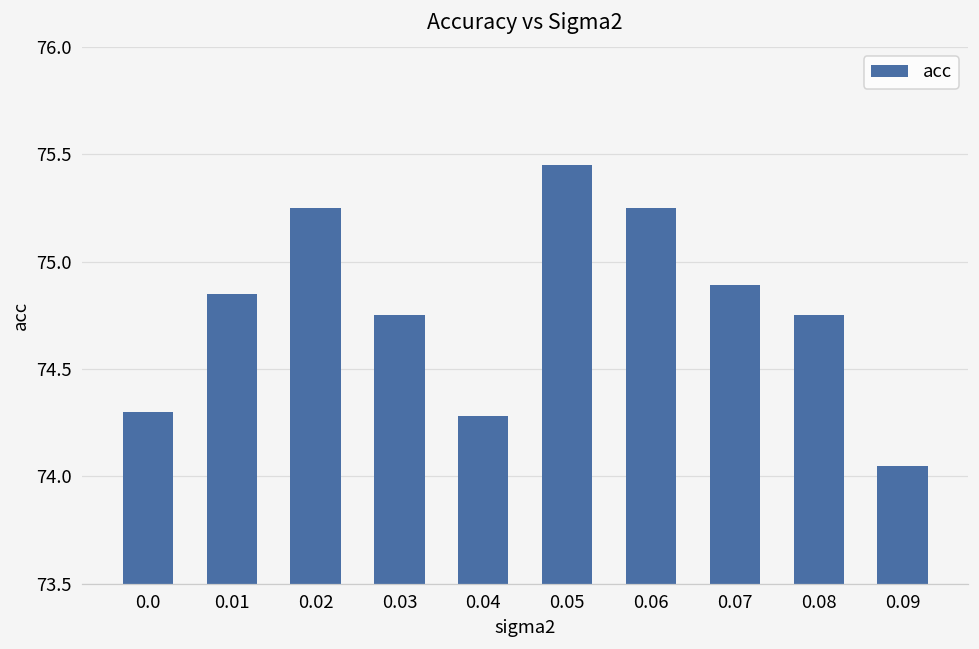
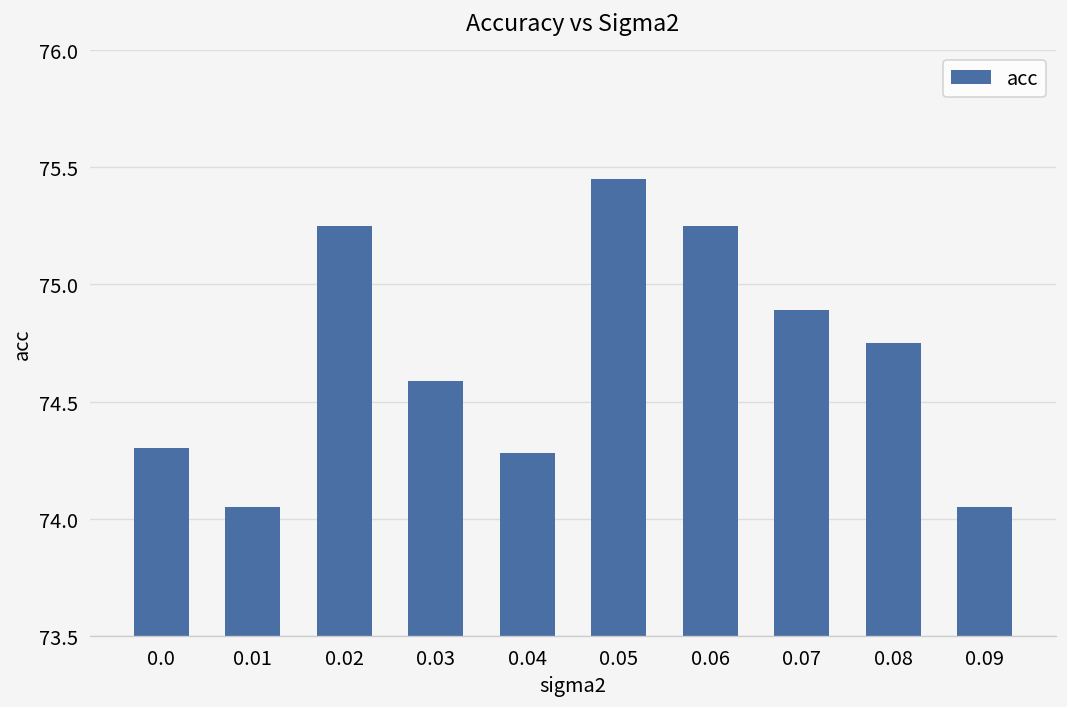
0.01: 74.85 -> 74.05
0.03: 74.75 -> 74.59
